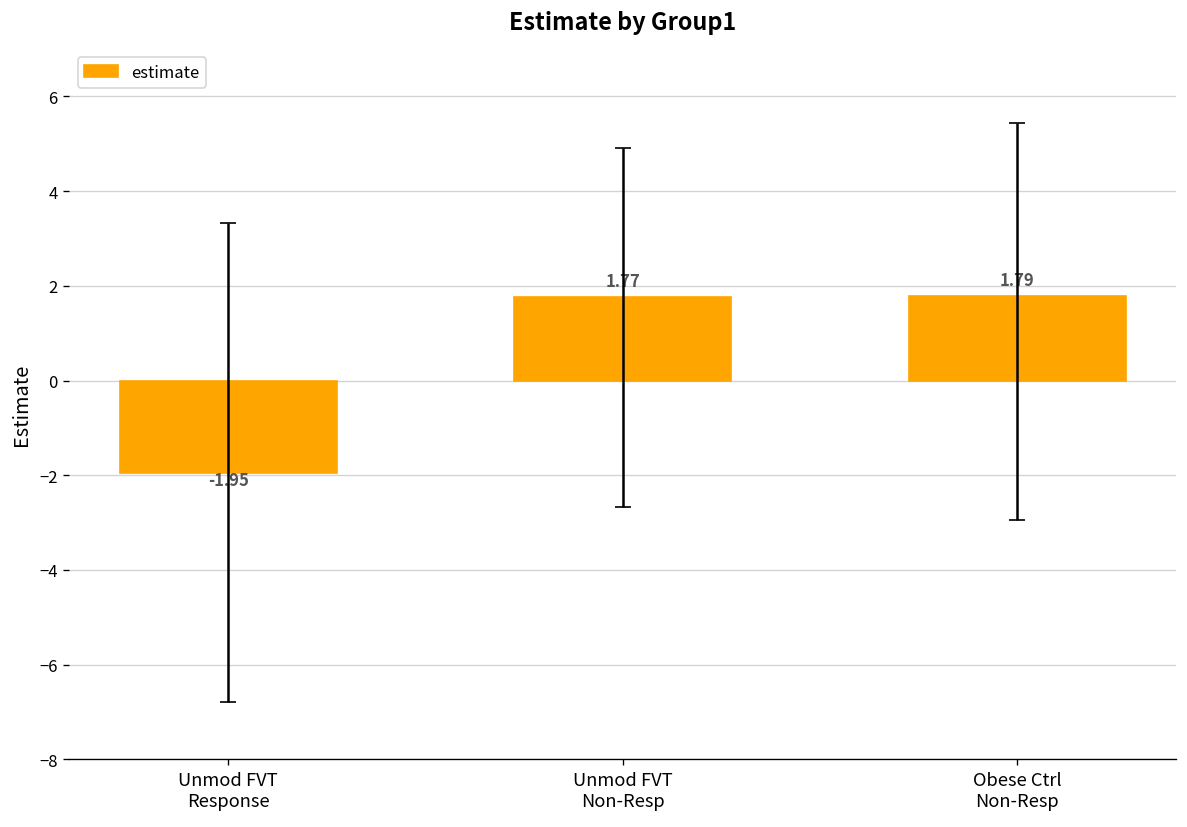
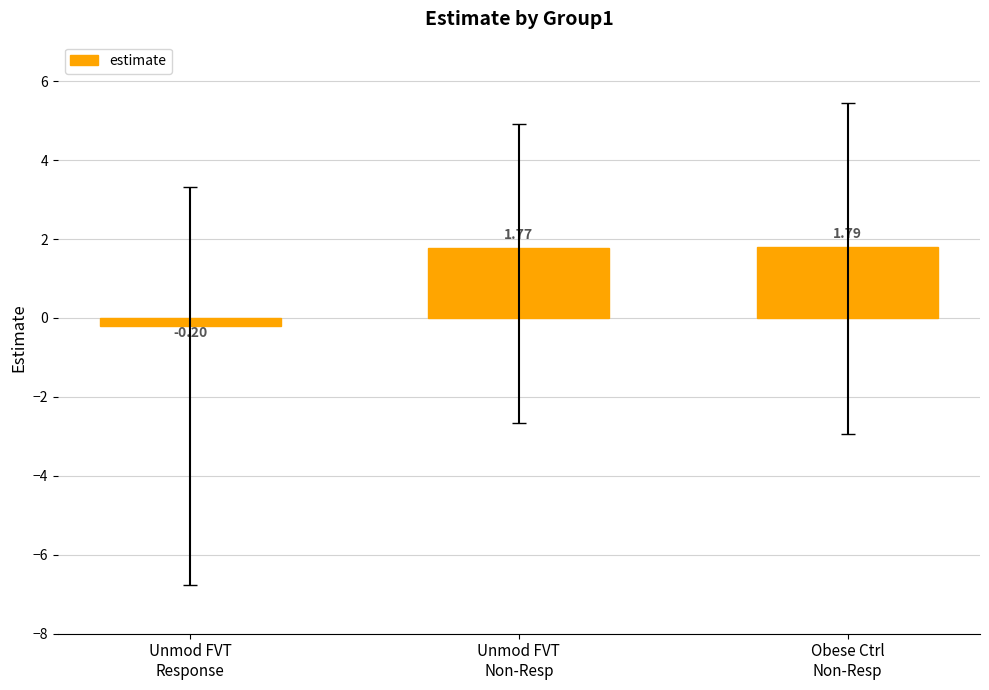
estimate, Unmod FVT Response: -1.95 -> -0.20
